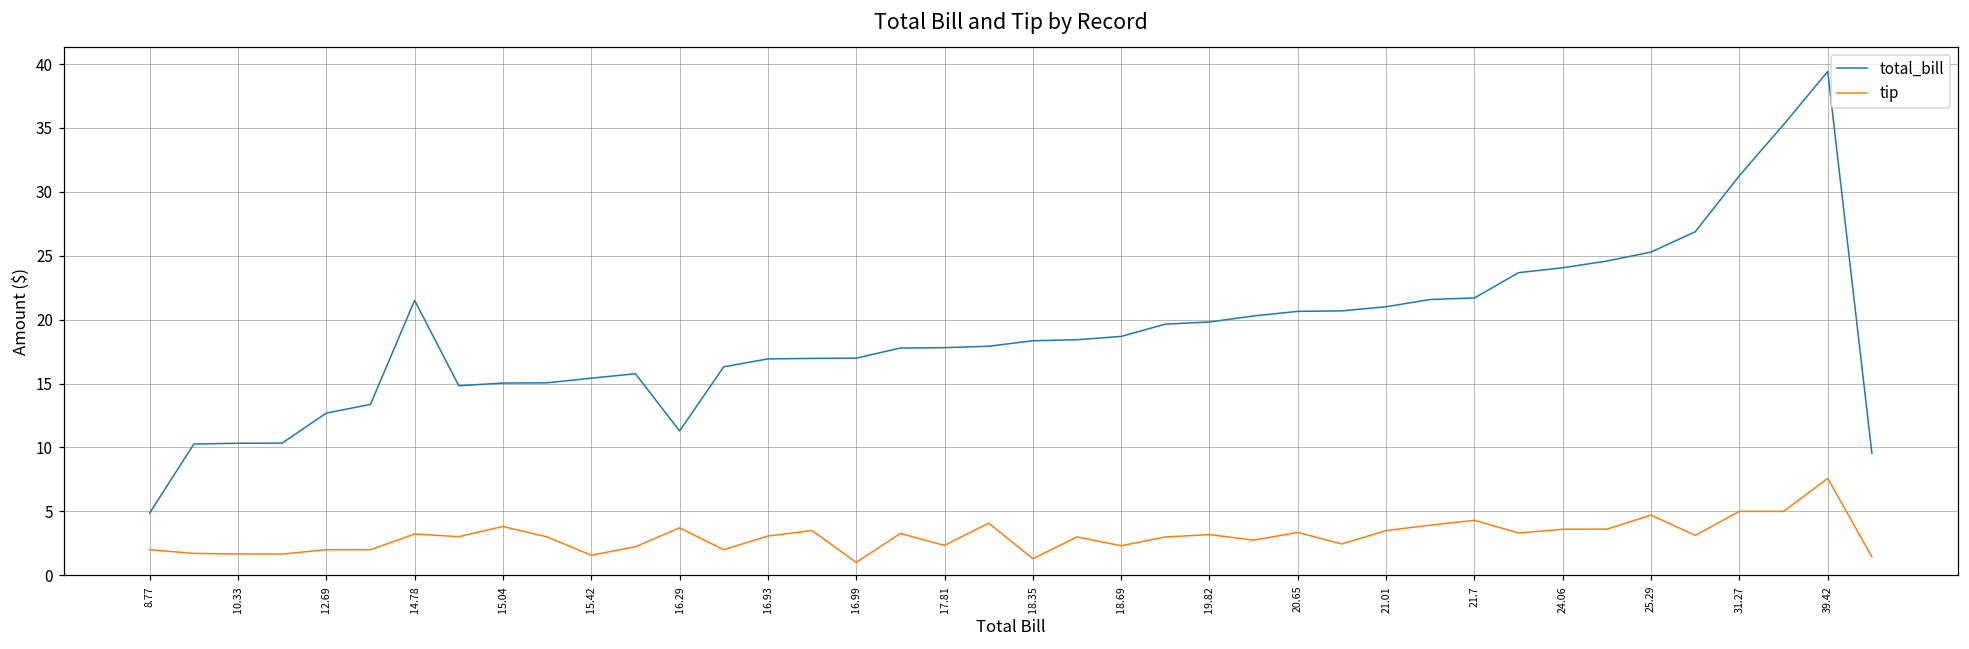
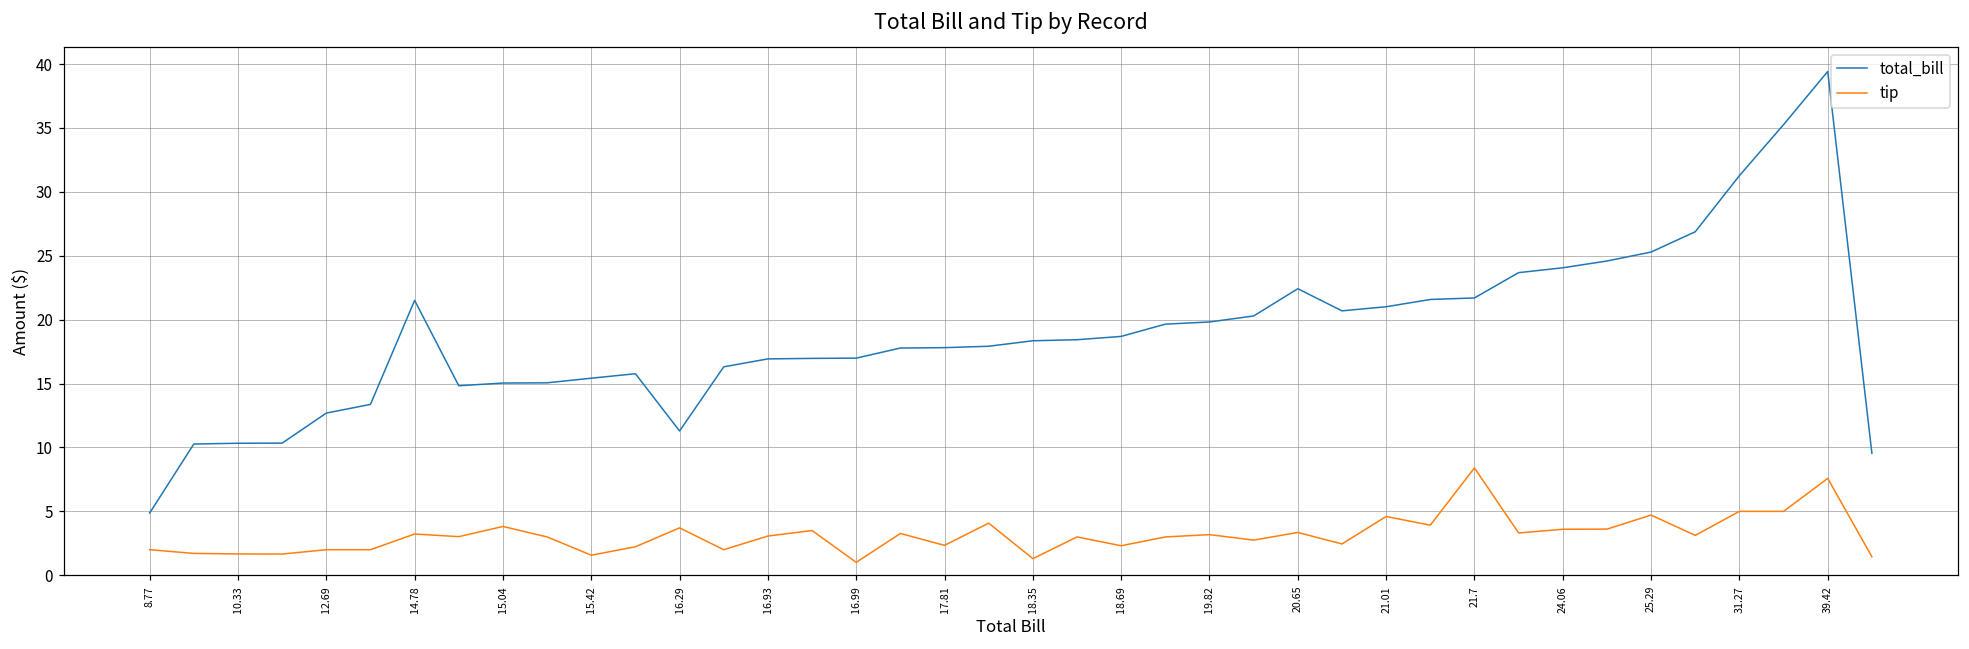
total_bill, 20.65: 20.7 -> 22.4
tip, 21.01: 3.5 -> 4.6
tip, 21.7: 4.3 -> 8.4
